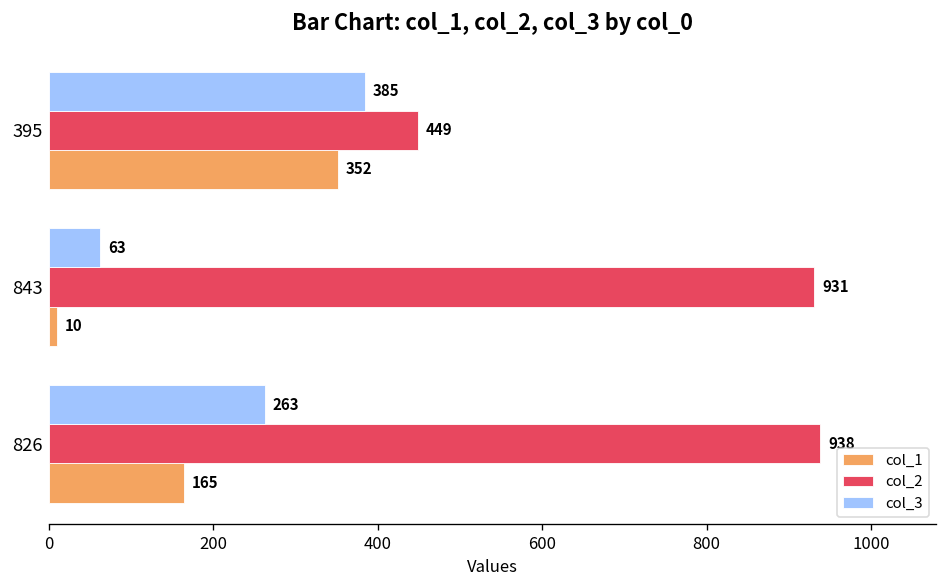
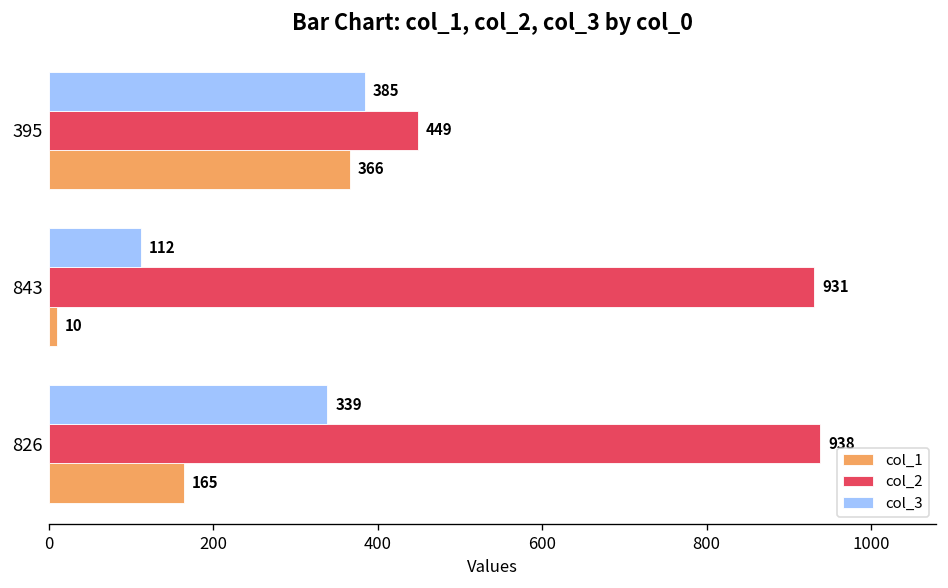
col_1, 395: 352 -> 366
col_3, 843: 63 -> 112
col_3, 826: 263 -> 339
